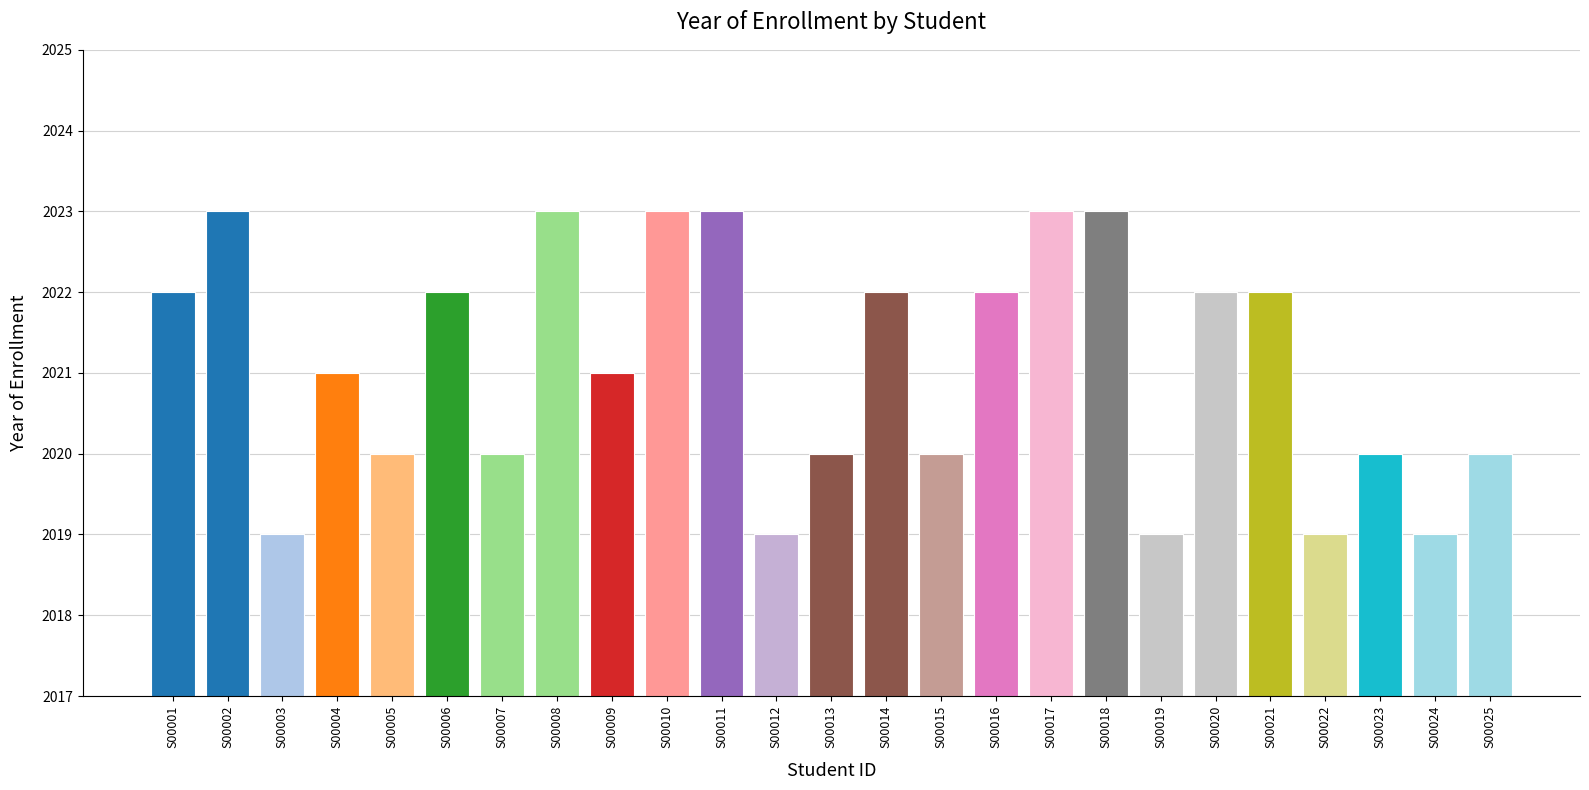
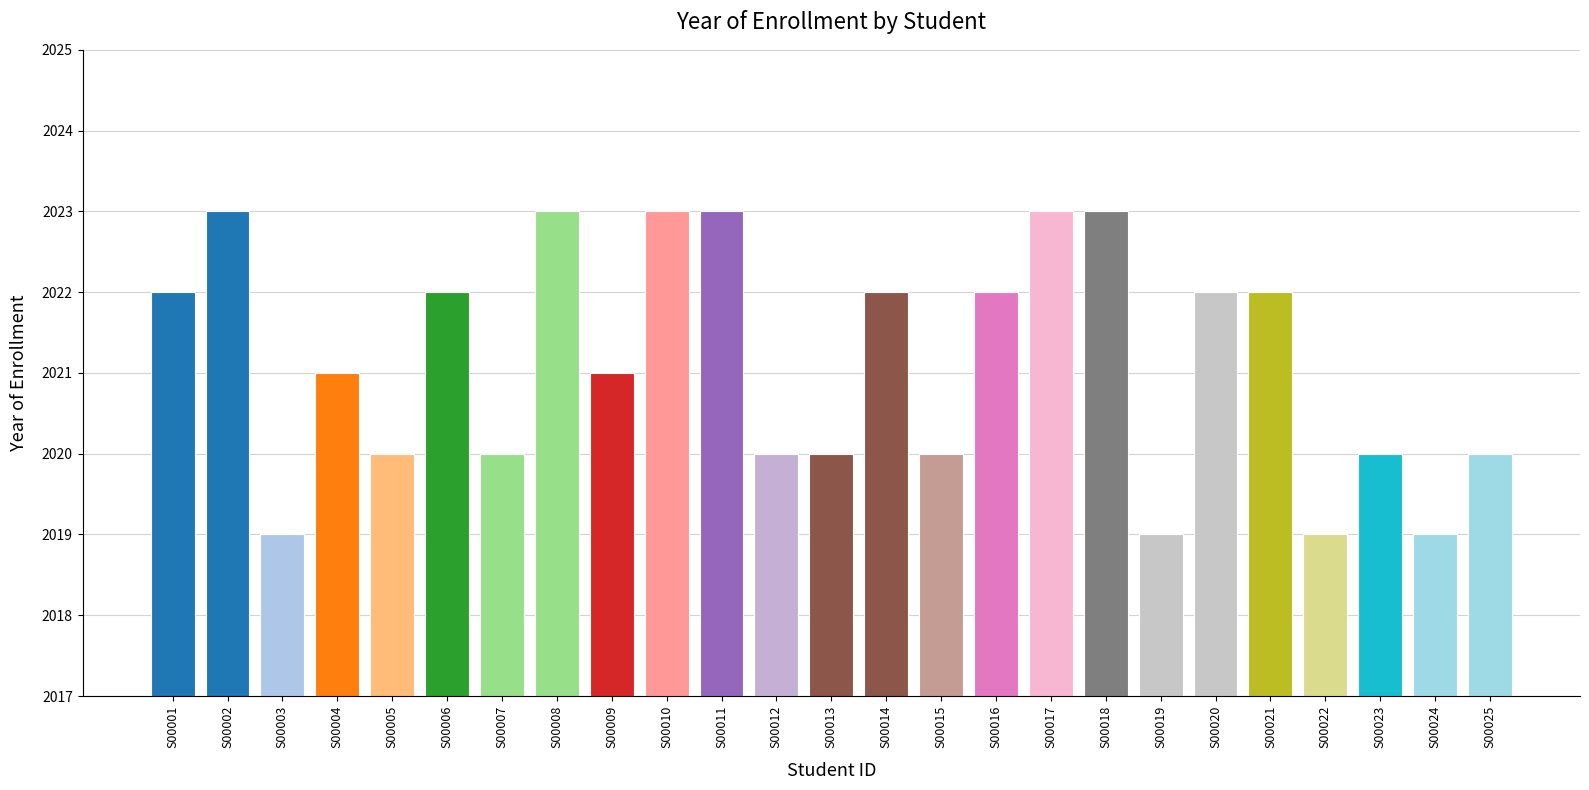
S00012: 2019 -> 2020
